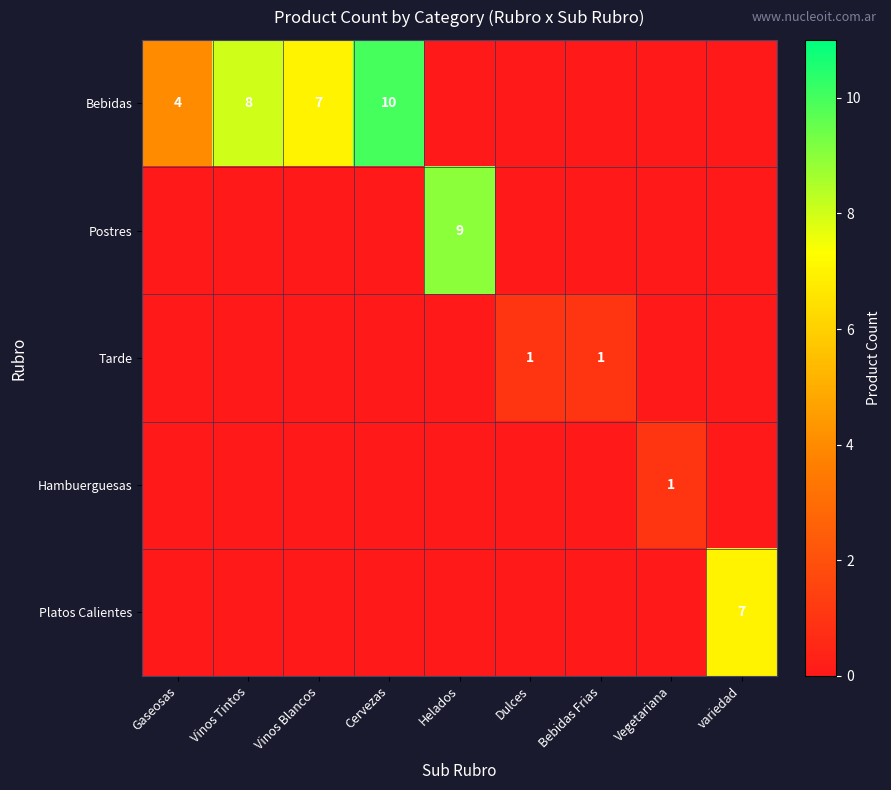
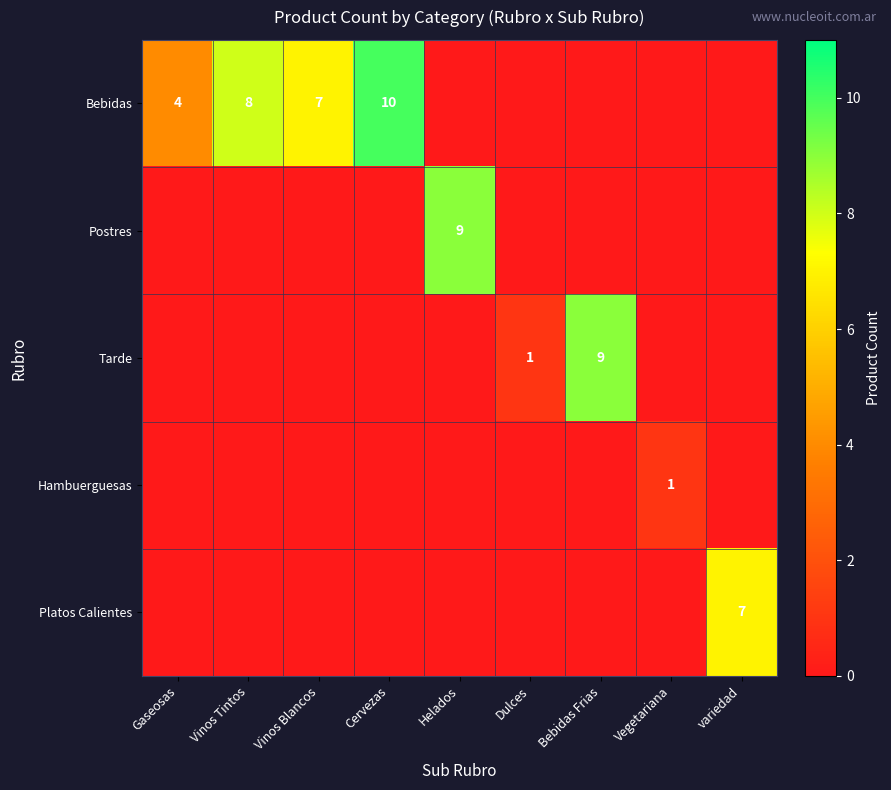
Tarde, Bebidas Frias: 1 -> 9
